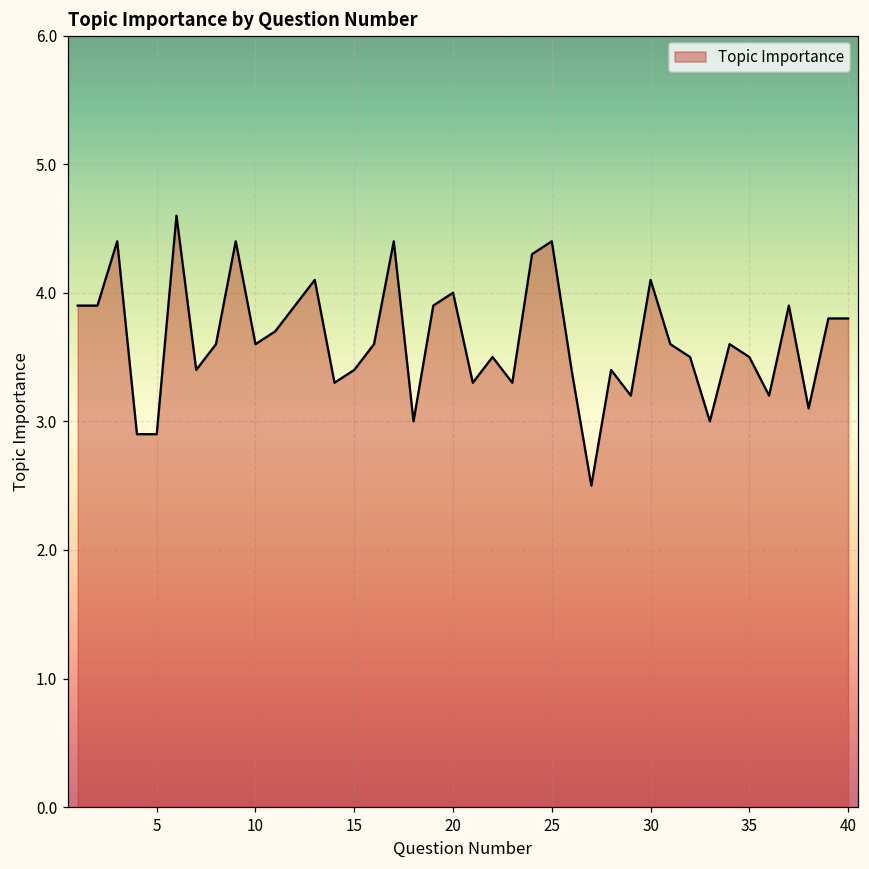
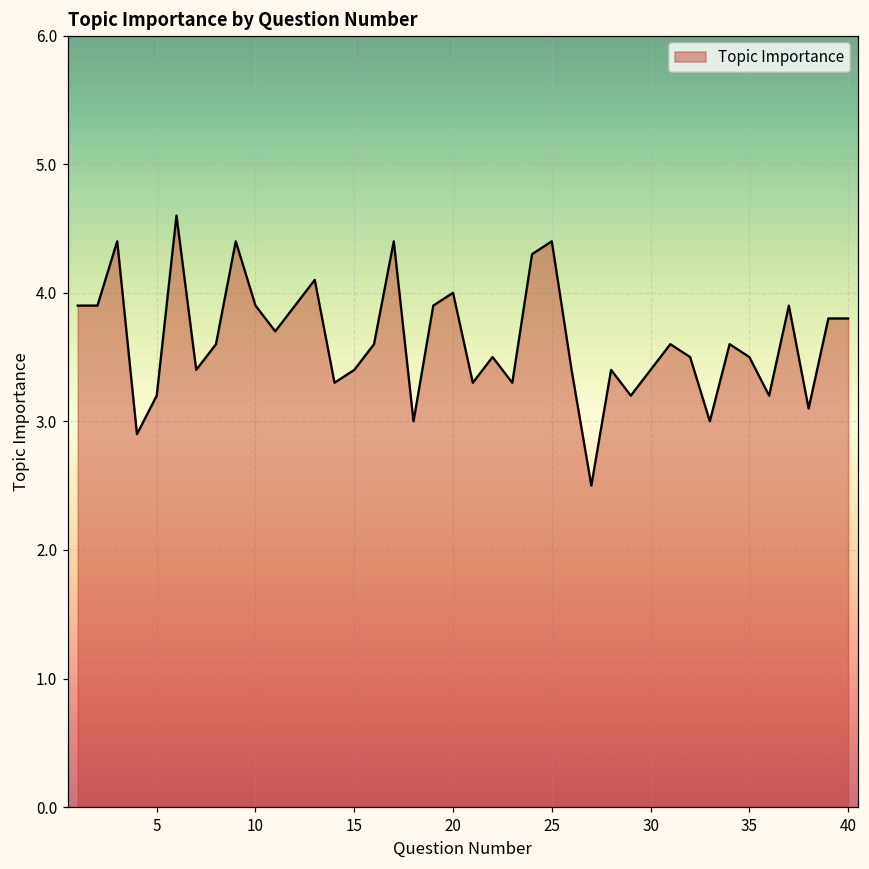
5: 2.9 -> 3.2
10: 3.6 -> 3.9
30: 4.1 -> 3.4
